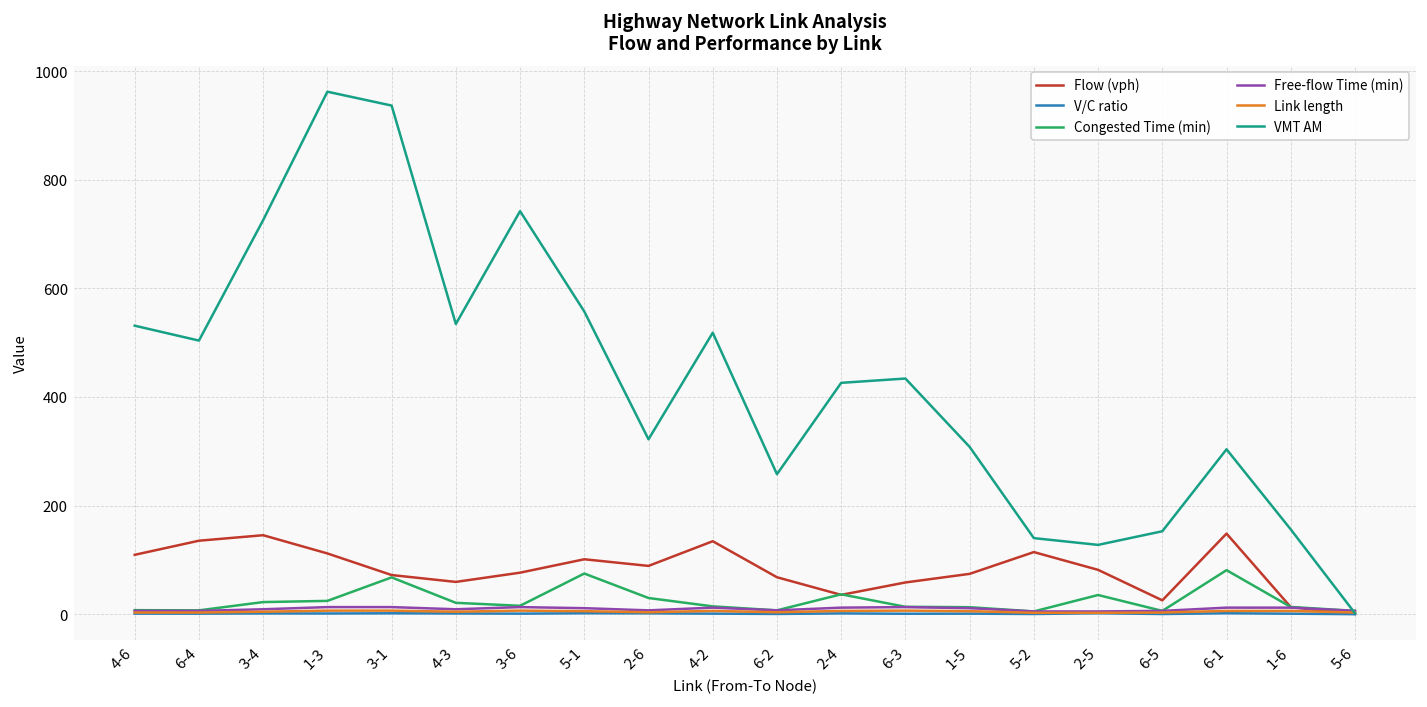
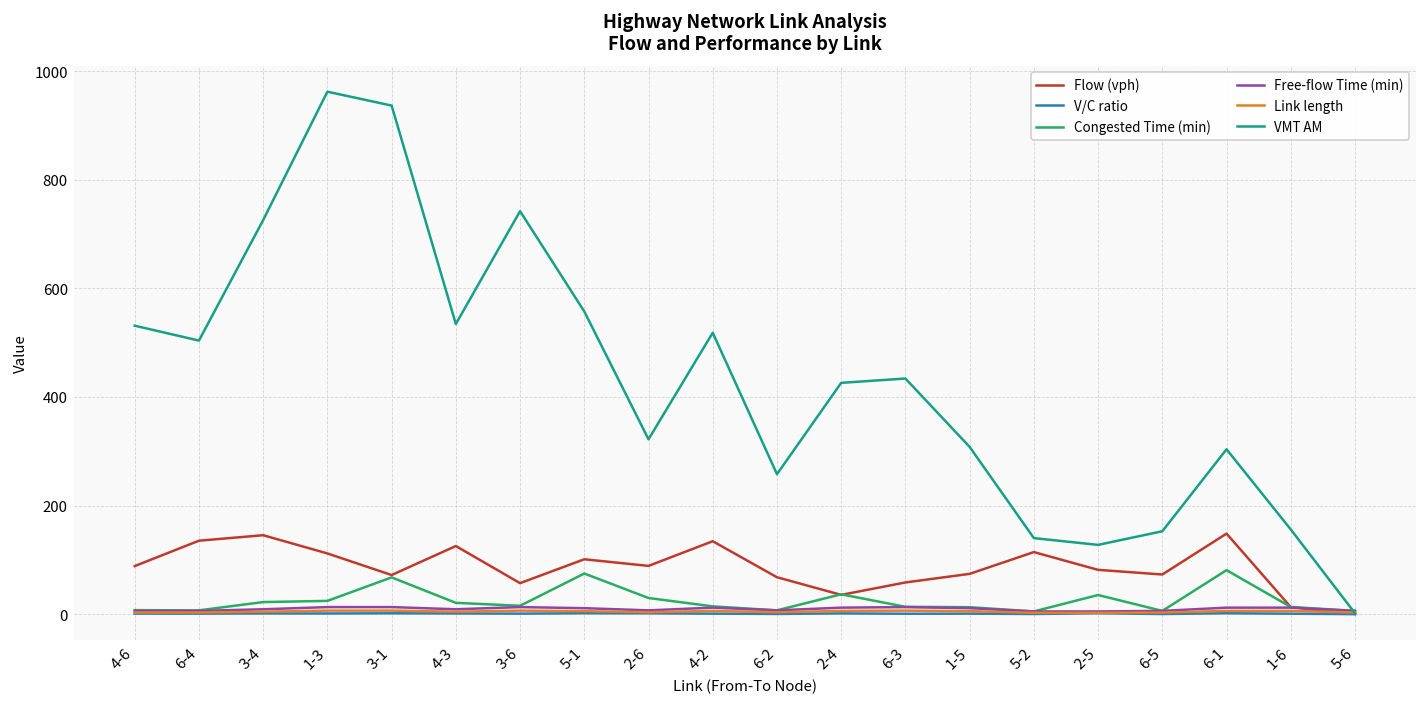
Flow (vph), 4-6: 110 -> 90
Flow (vph), 4-3: 60 -> 130
Flow (vph), 3-6: 80 -> 60
Flow (vph), 6-5: 30 -> 70
